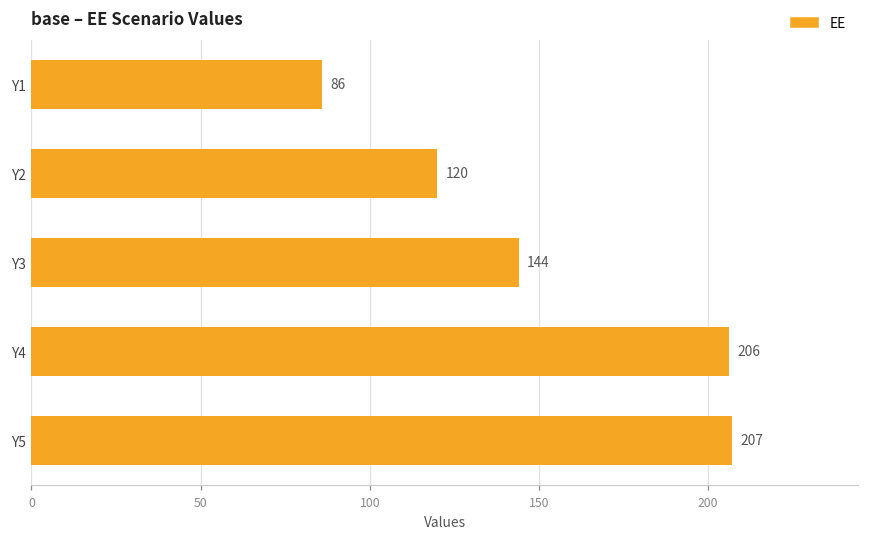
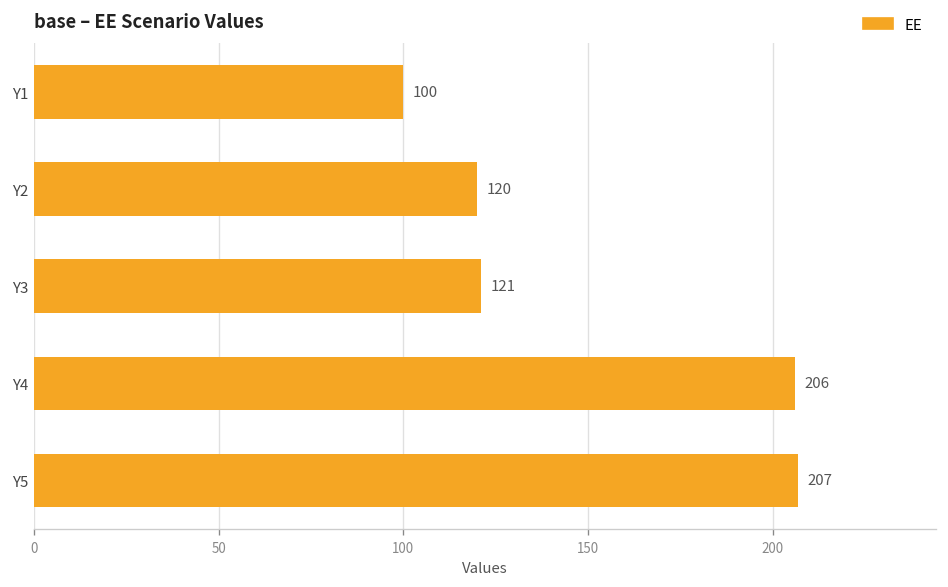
Y1: 86 -> 100
Y3: 144 -> 121
